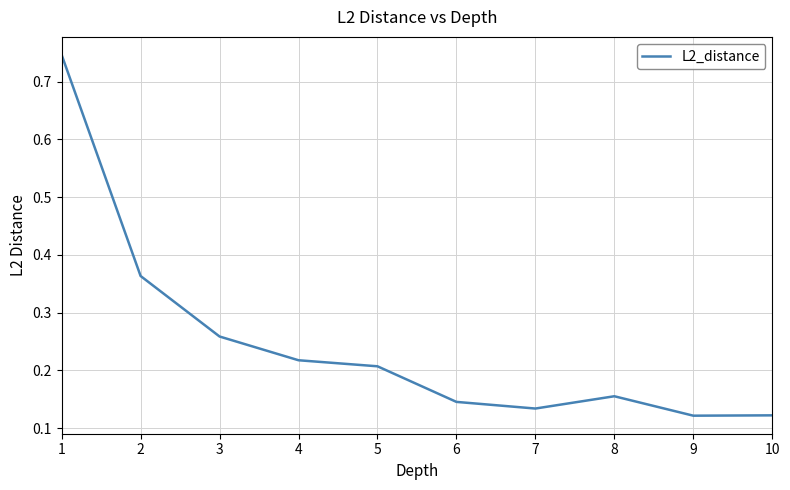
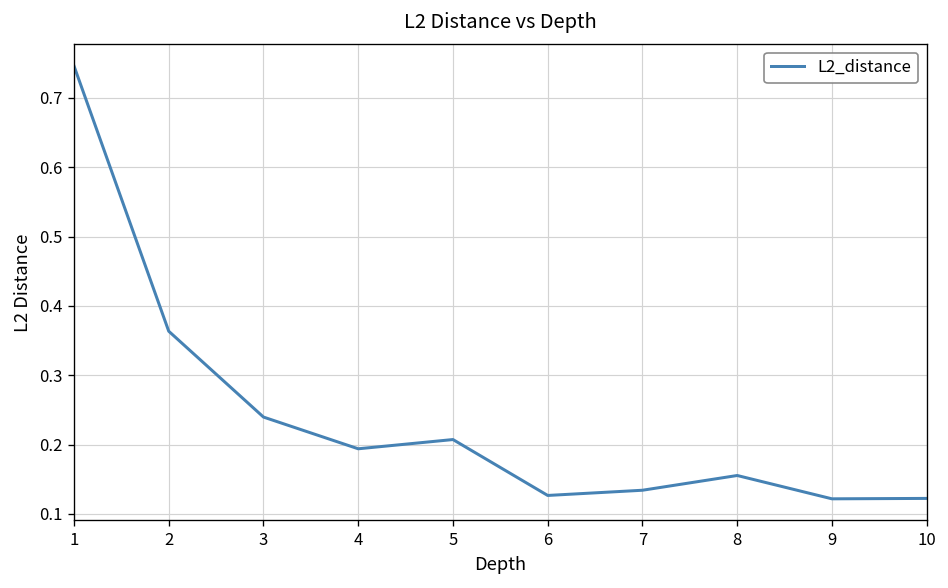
3: 0.26 -> 0.24
4: 0.22 -> 0.19
6: 0.15 -> 0.13
